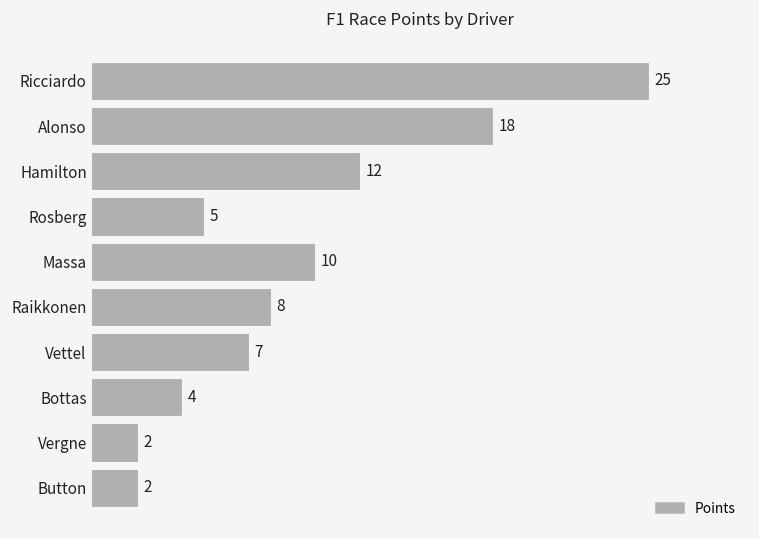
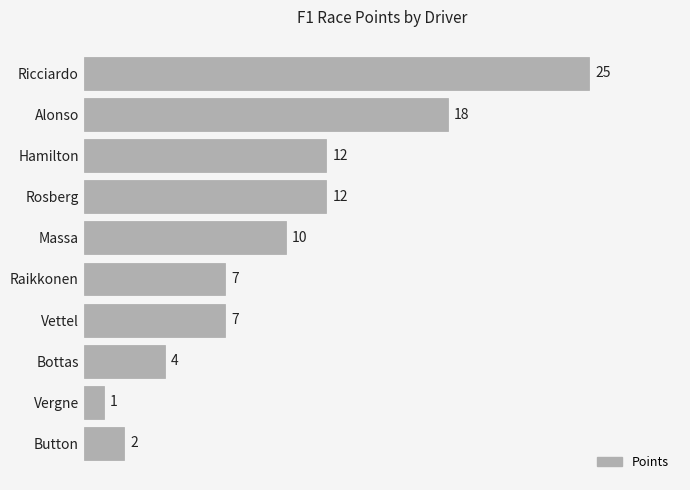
Rosberg: 5 -> 12
Raikkonen: 8 -> 7
Vergne: 2 -> 1
